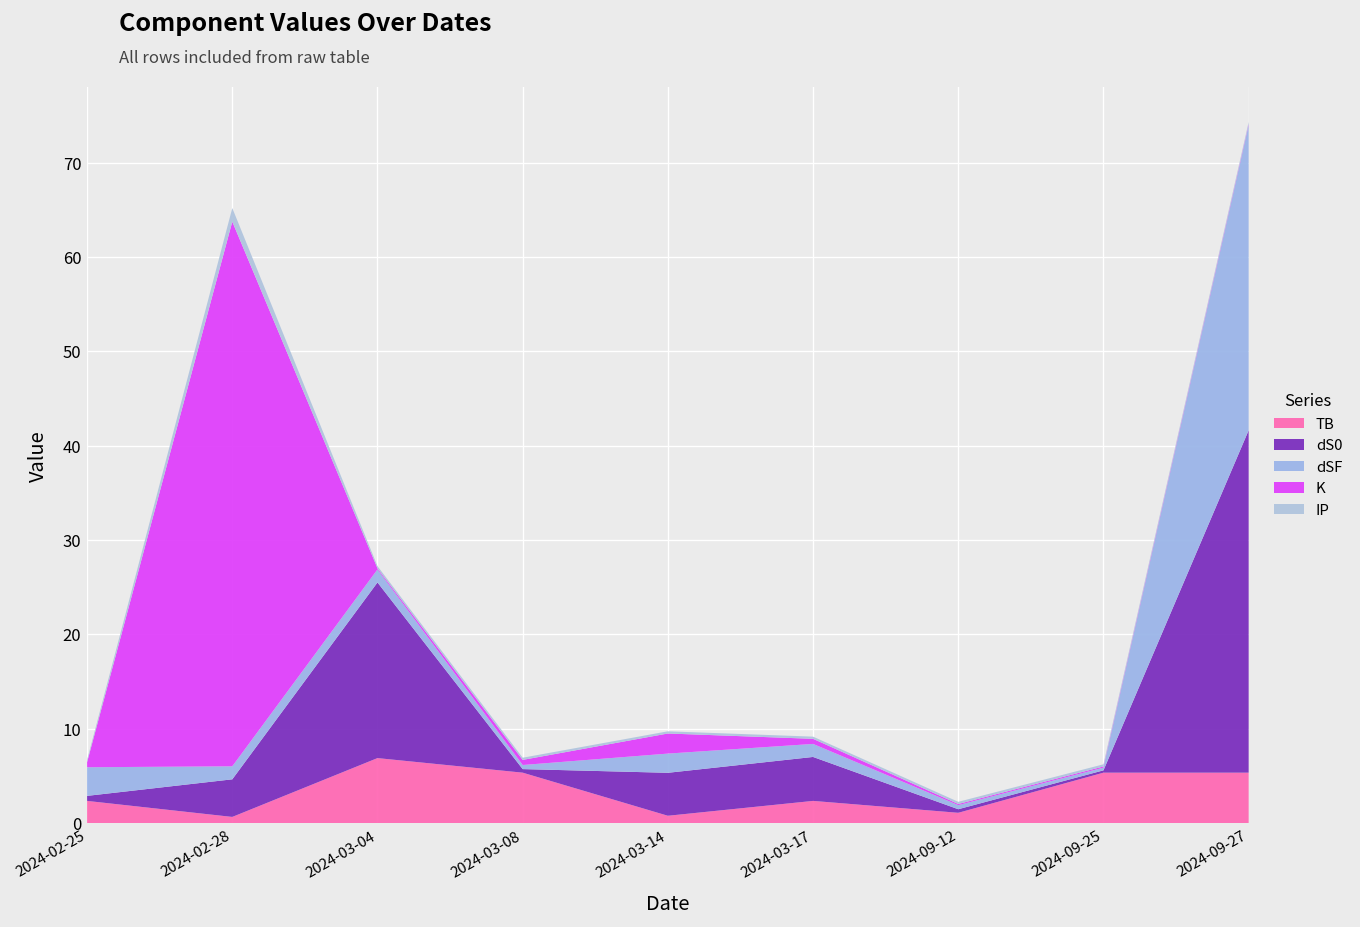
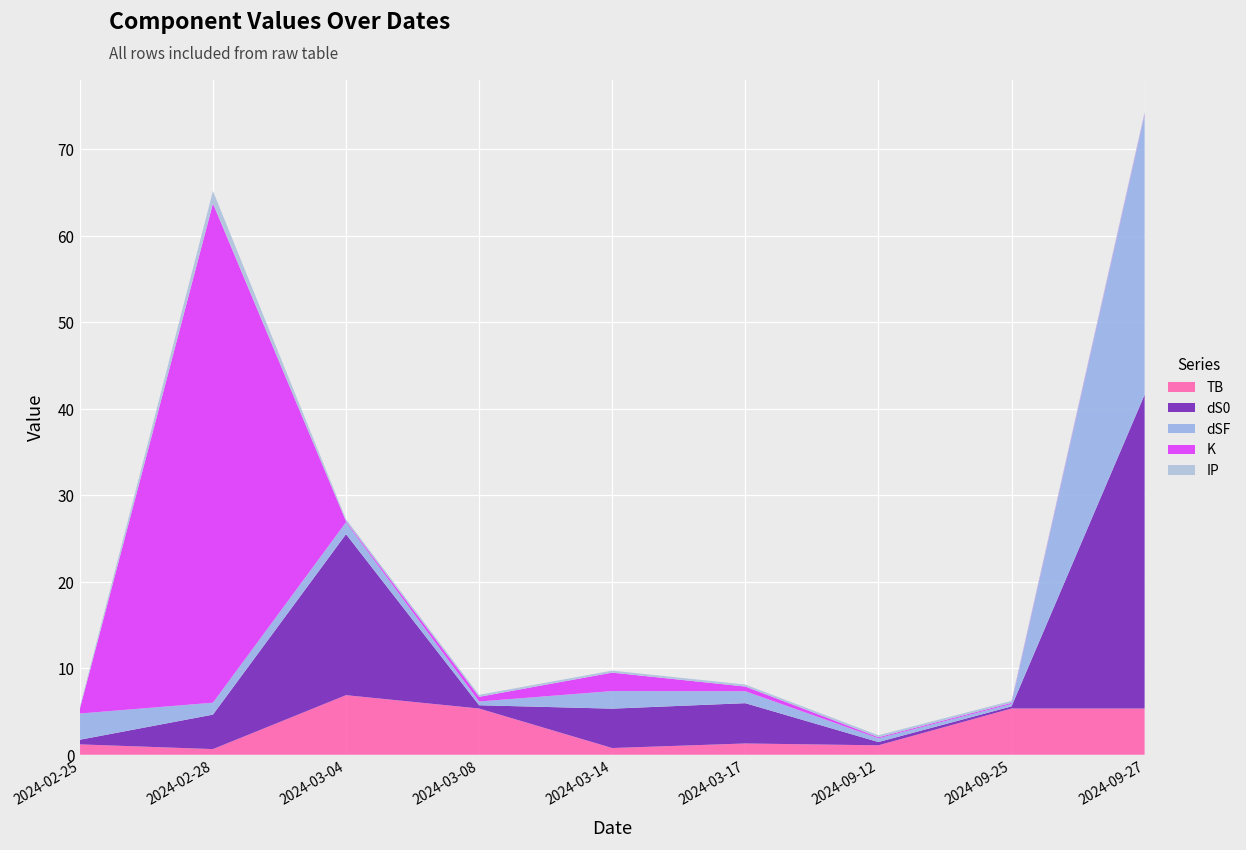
TB, 2024-02-25: 2 -> 1
TB, 2024-03-17: 2 -> 1
